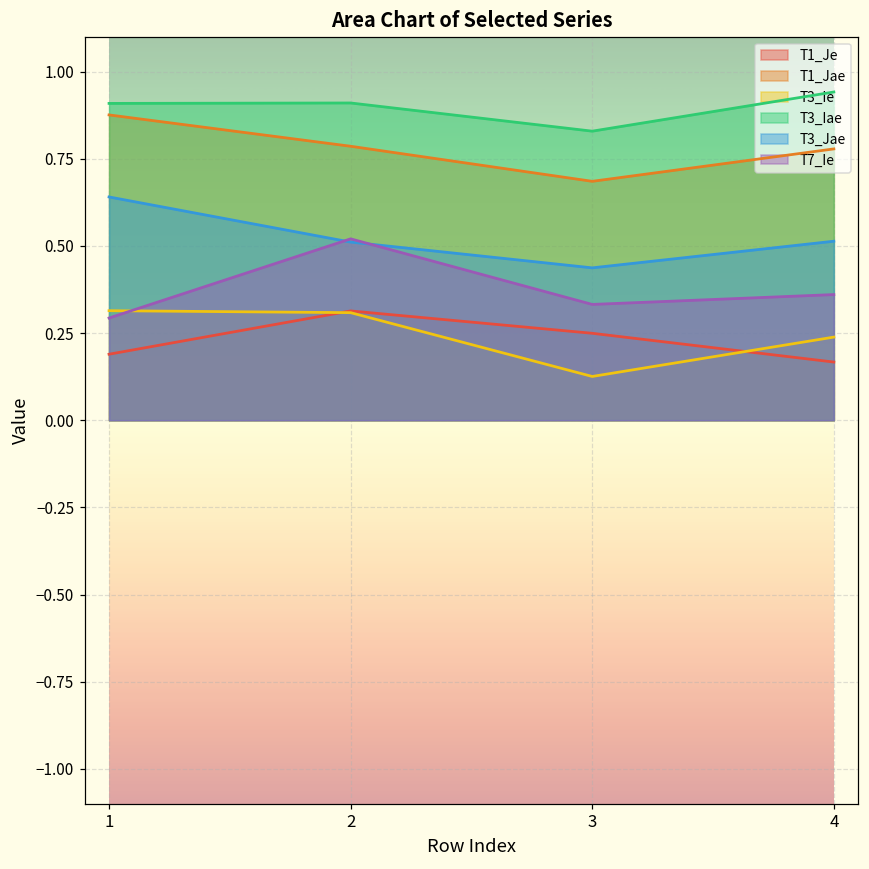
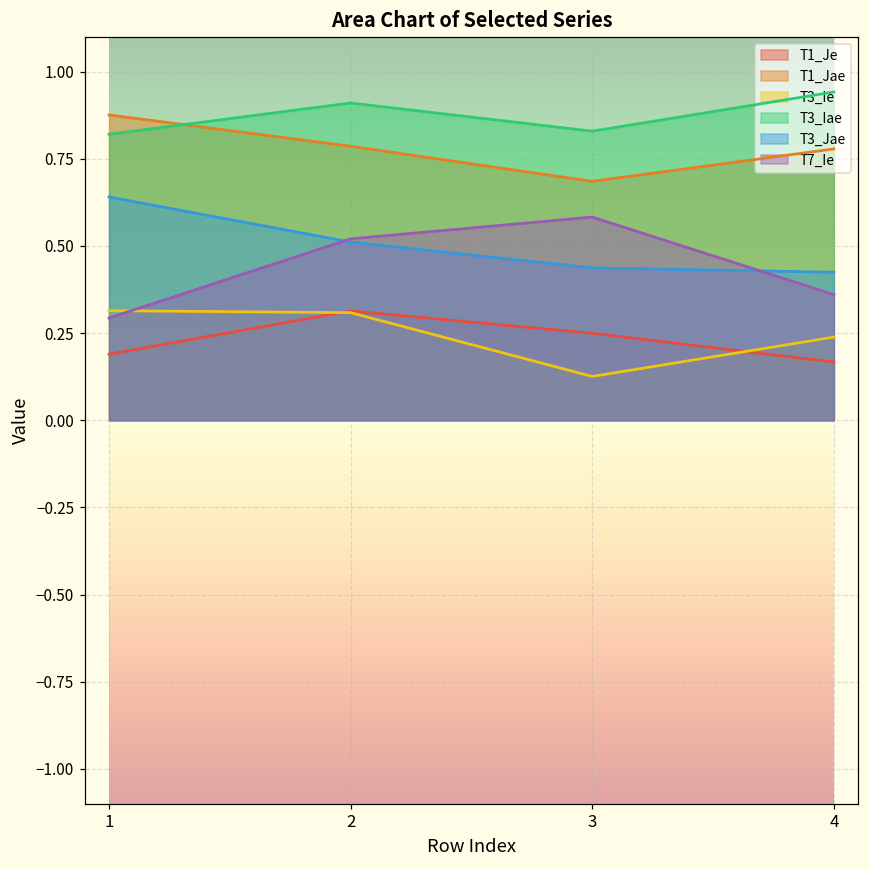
T3_Iae, 1: 0.91 -> 0.82
T7_Ie, 3: 0.33 -> 0.58
T3_Jae, 4: 0.51 -> 0.42
